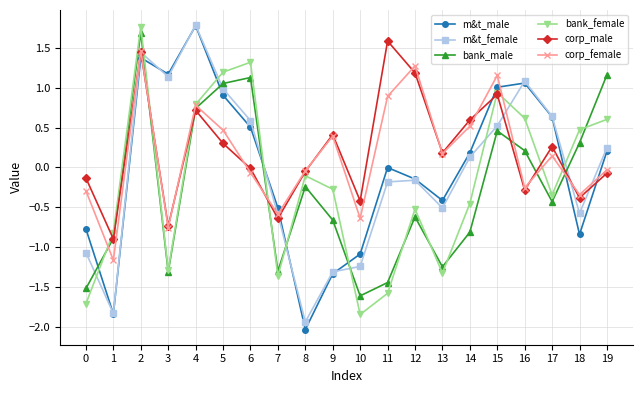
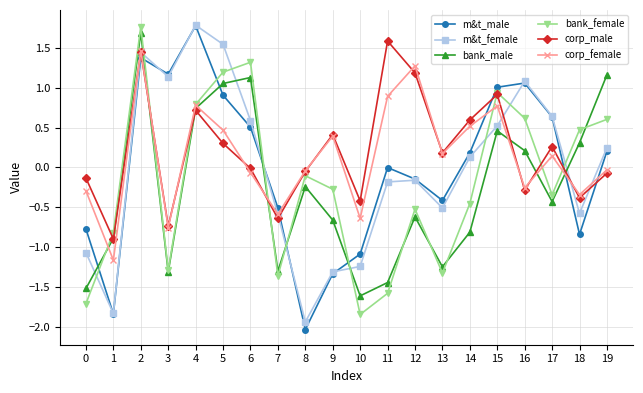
m&t_female, 5: 1.0 -> 1.5
corp_female, 15: 1.2 -> 0.8
